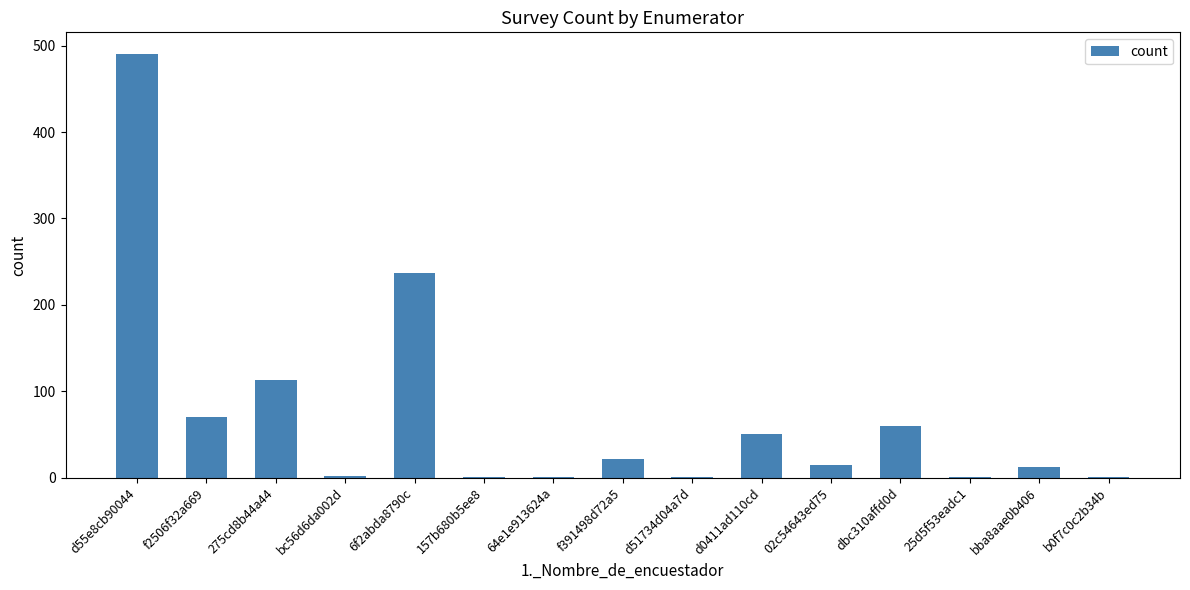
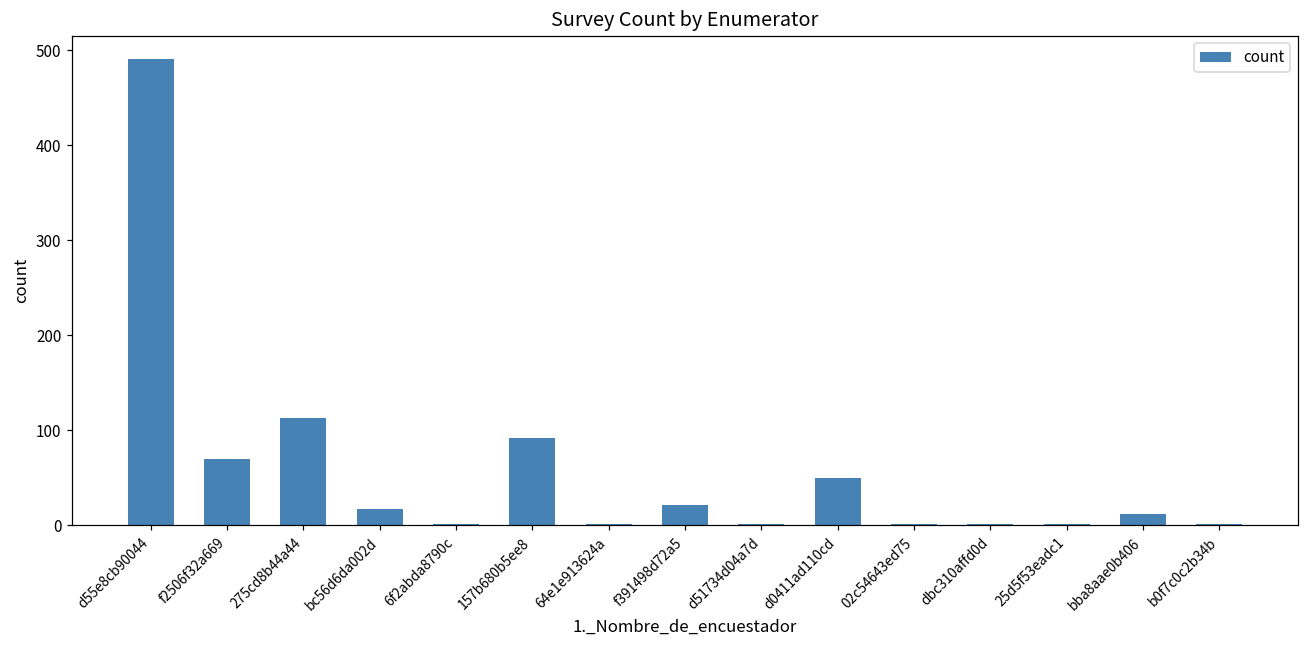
bc56d6da002d: 0 -> 20
6f2abda8790c: 240 -> 0
157b680b5ee8: 0 -> 90
02c54643ed75: 10 -> 0
dbc310affd0d: 60 -> 0
